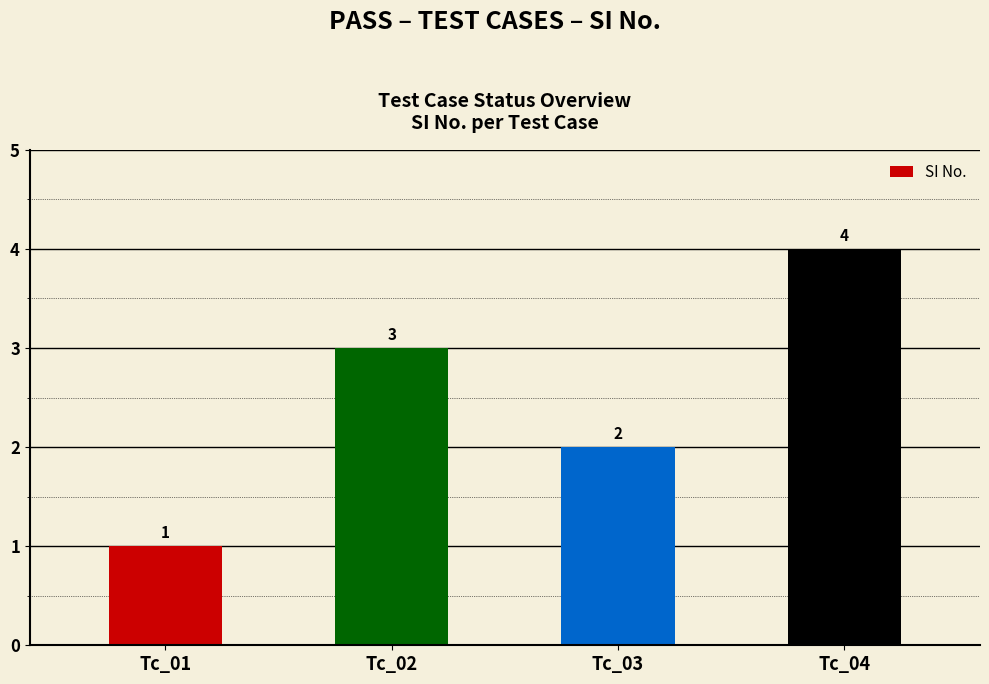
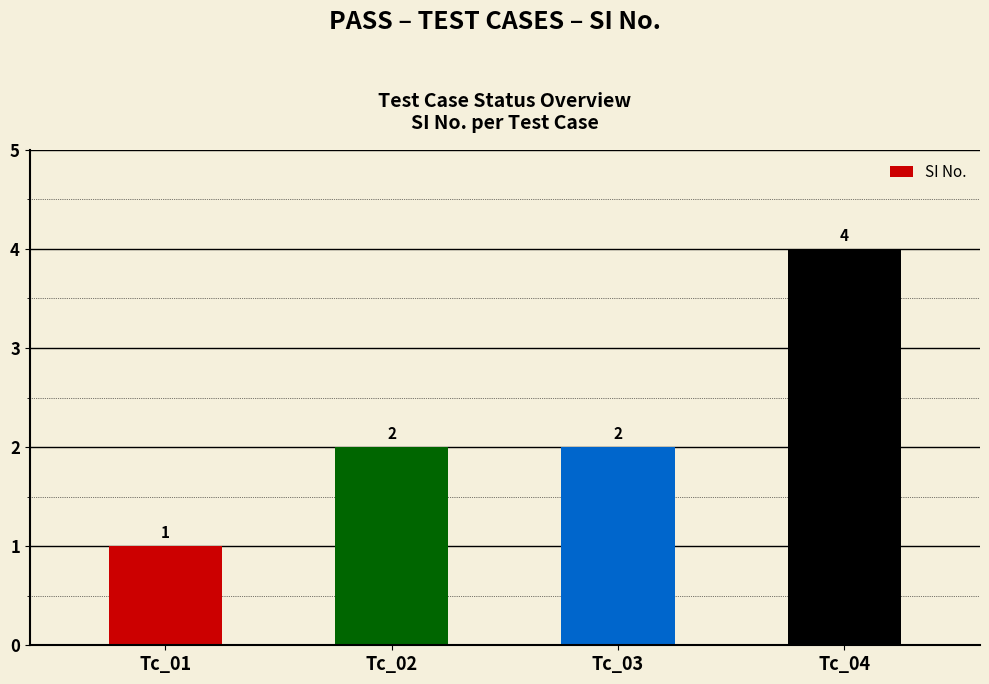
Tc_02: 3 -> 2
